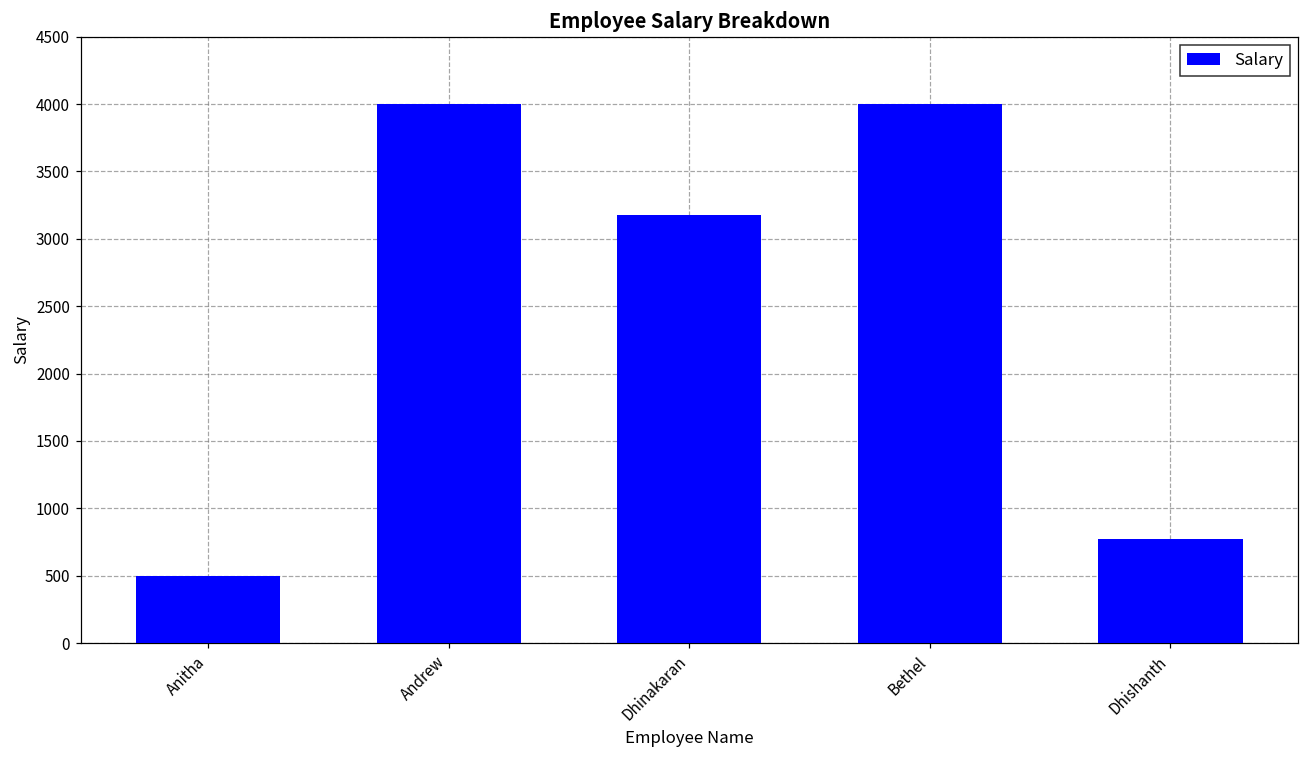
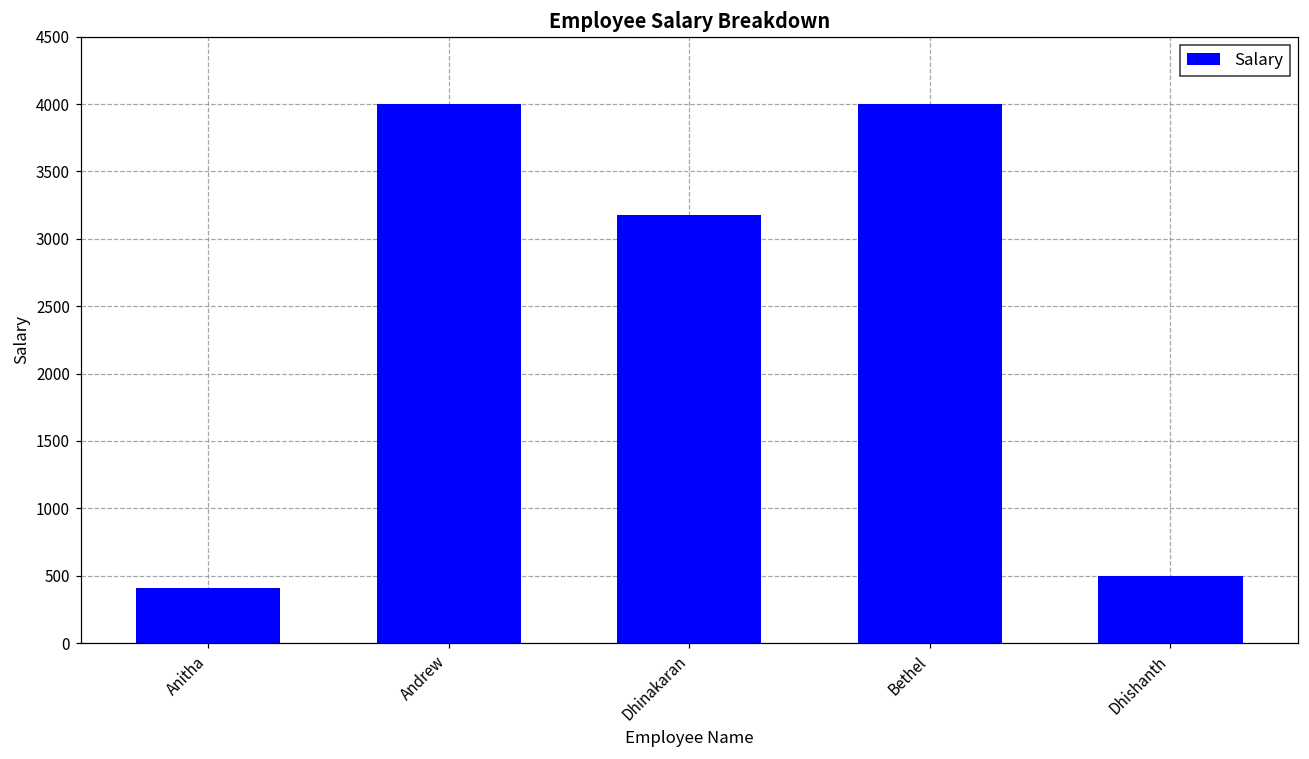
Anitha: 500 -> 410
Dhishanth: 780 -> 500
